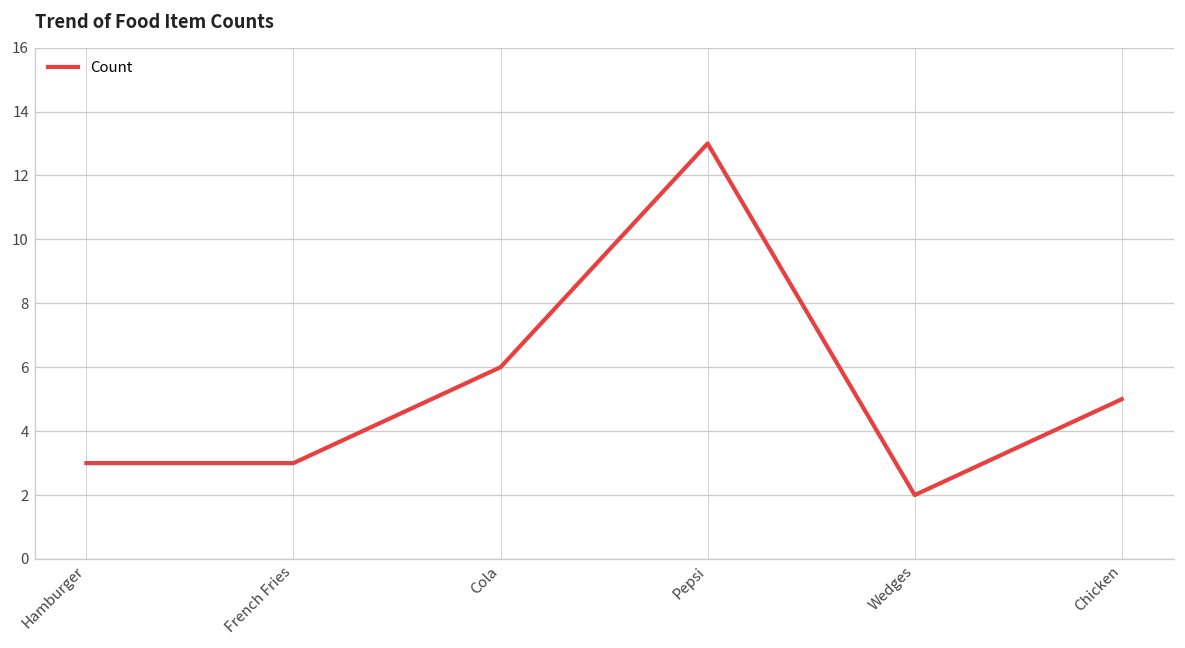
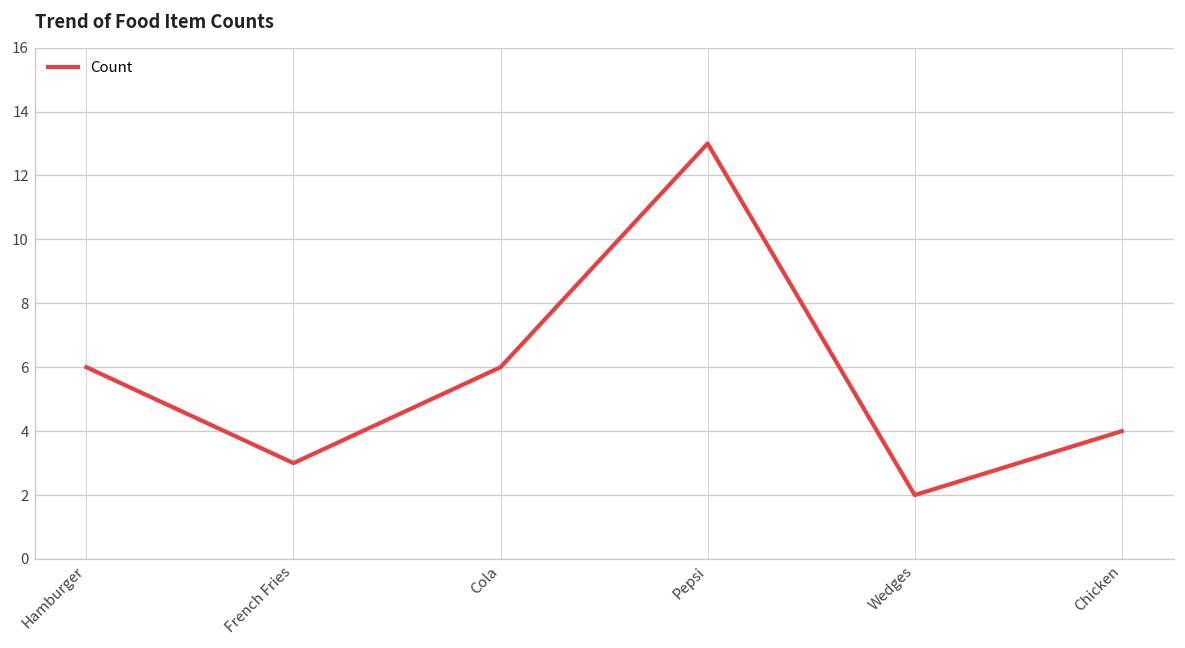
Hamburger: 3 -> 6
Chicken: 5 -> 4
